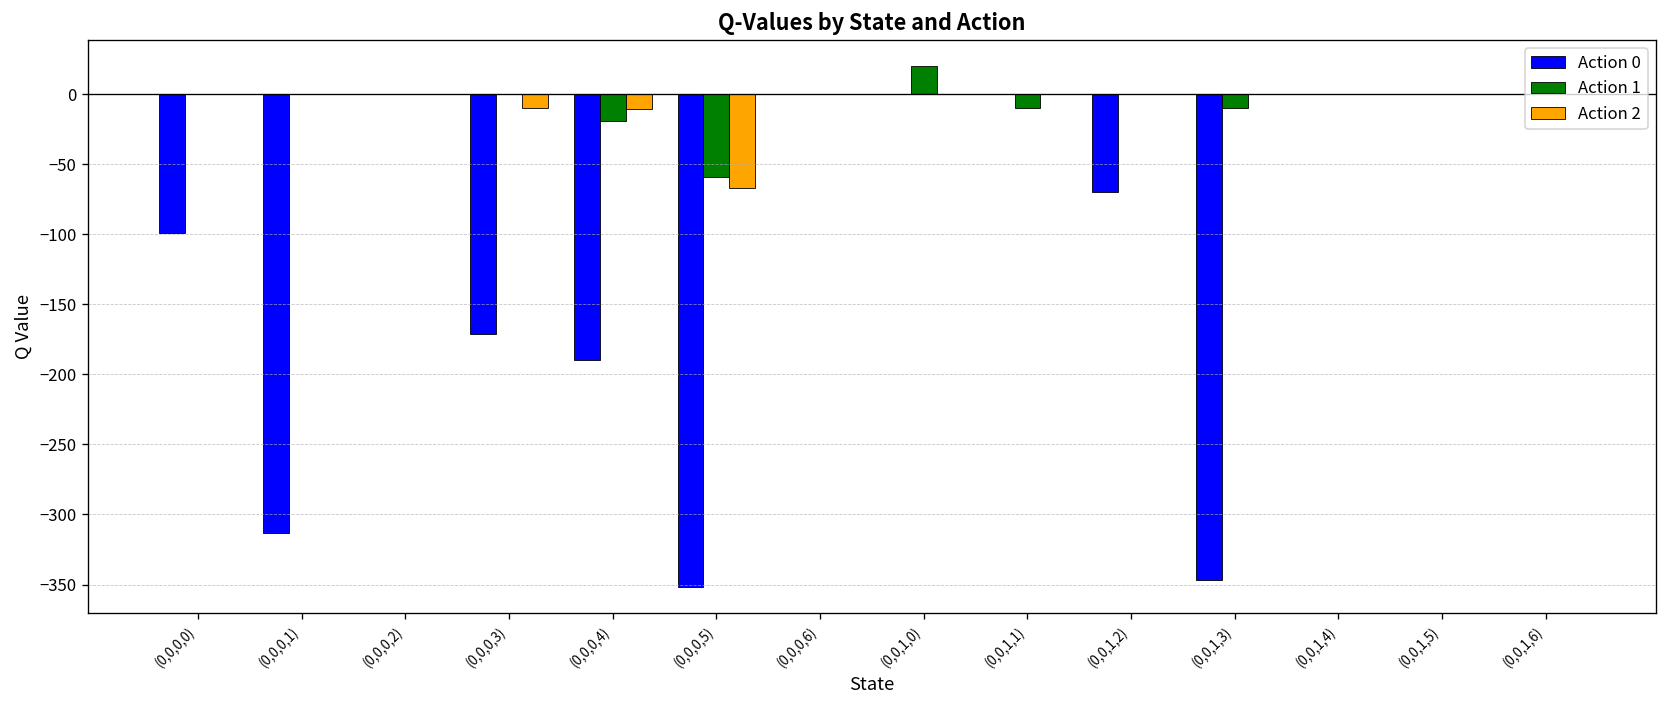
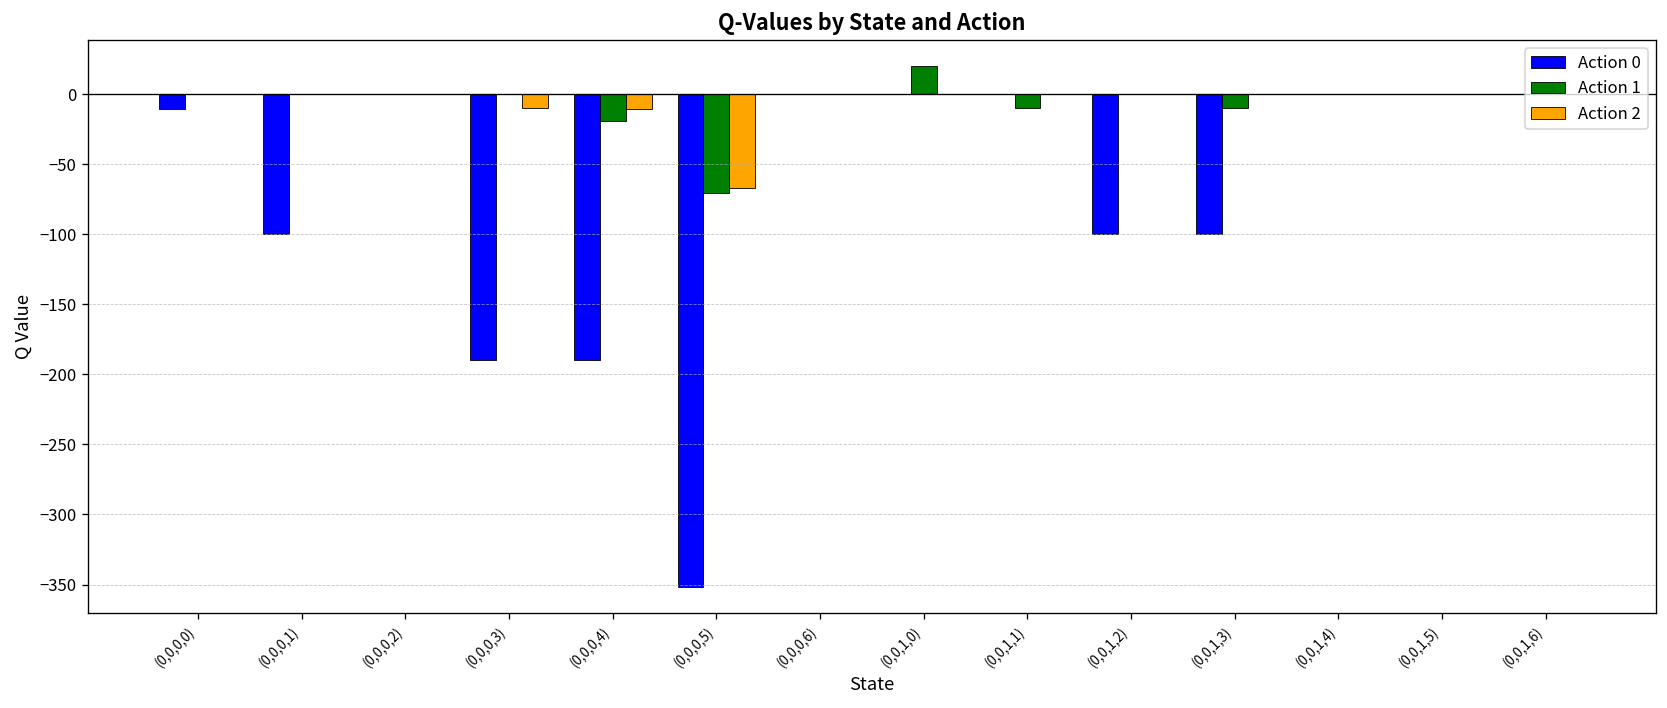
Action 0, (0,0,0,0): -99 -> -11
Action 0, (0,0,0,1): -313 -> -100
Action 0, (0,0,0,3): -171 -> -190
Action 1, (0,0,0,5): -60 -> -71
Action 0, (0,0,1,2): -70 -> -100
Action 0, (0,0,1,3): -347 -> -100
